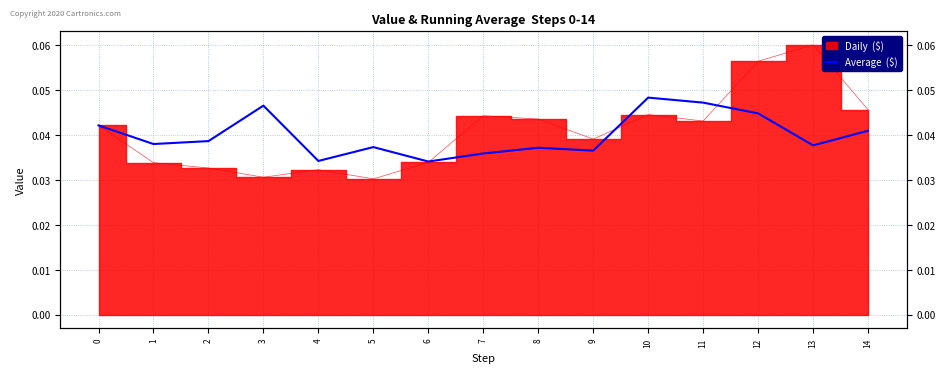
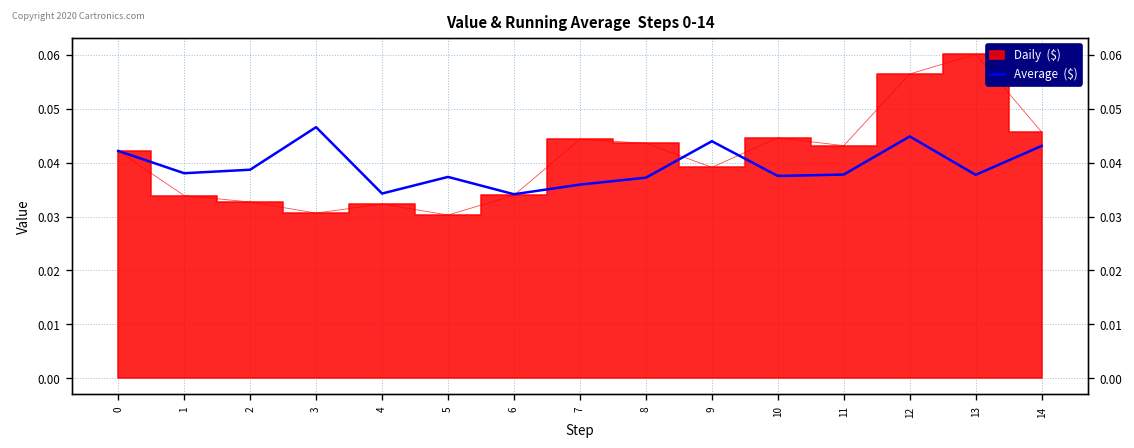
Average ($), 9: 0.037 -> 0.044
Average ($), 10: 0.048 -> 0.038
Average ($), 11: 0.047 -> 0.038
Average ($), 14: 0.041 -> 0.043
